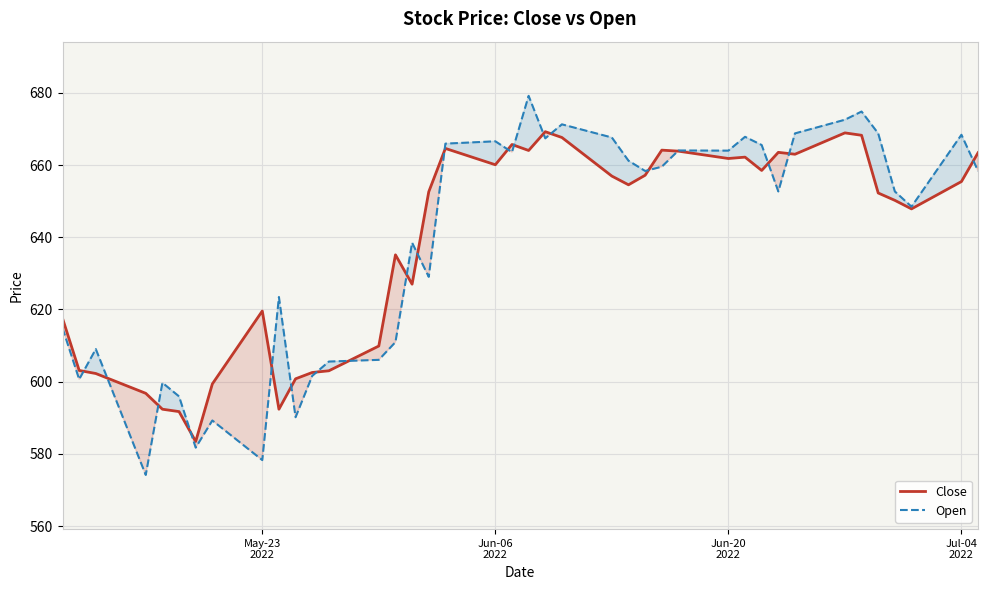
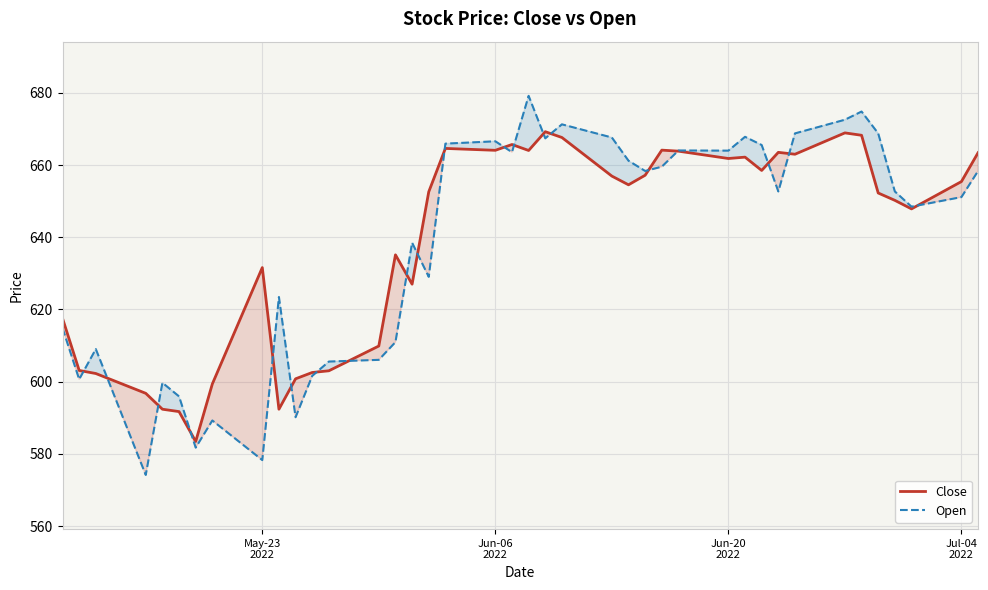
Close, May-23 2022: 620 -> 632
Close, Jun-06 2022: 660 -> 664
Open, Jul-04 2022: 668 -> 651
